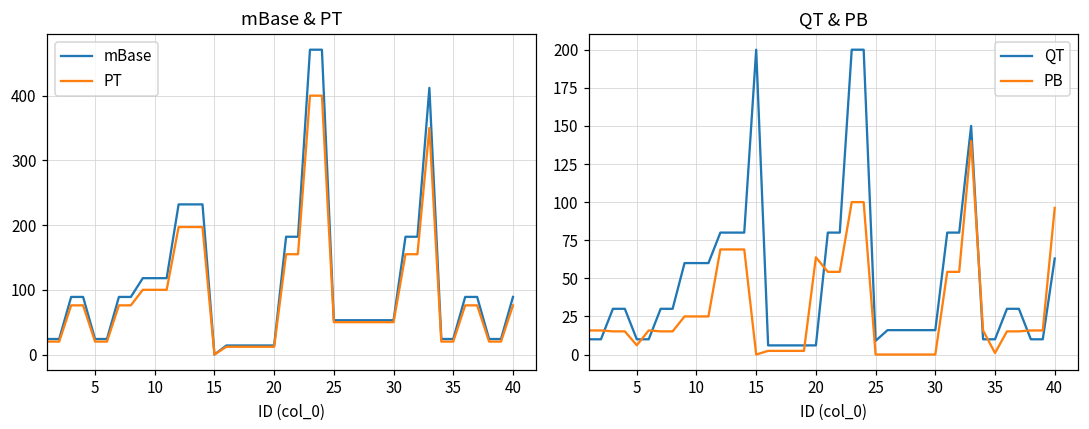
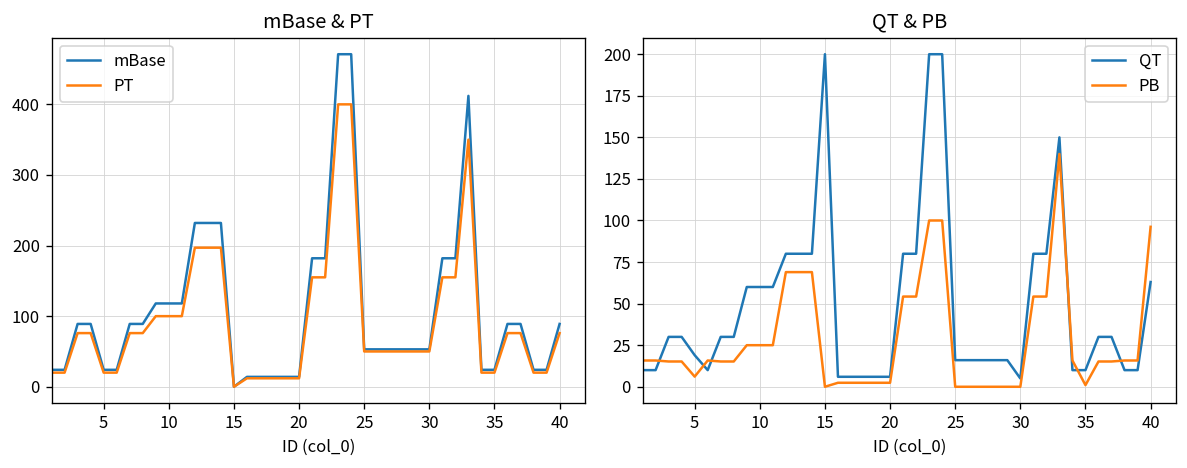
QT & PB, QT, 5: 10 -> 19
QT & PB, PB, 20: 64 -> 2
QT & PB, QT, 25: 9 -> 16
QT & PB, QT, 30: 16 -> 5
